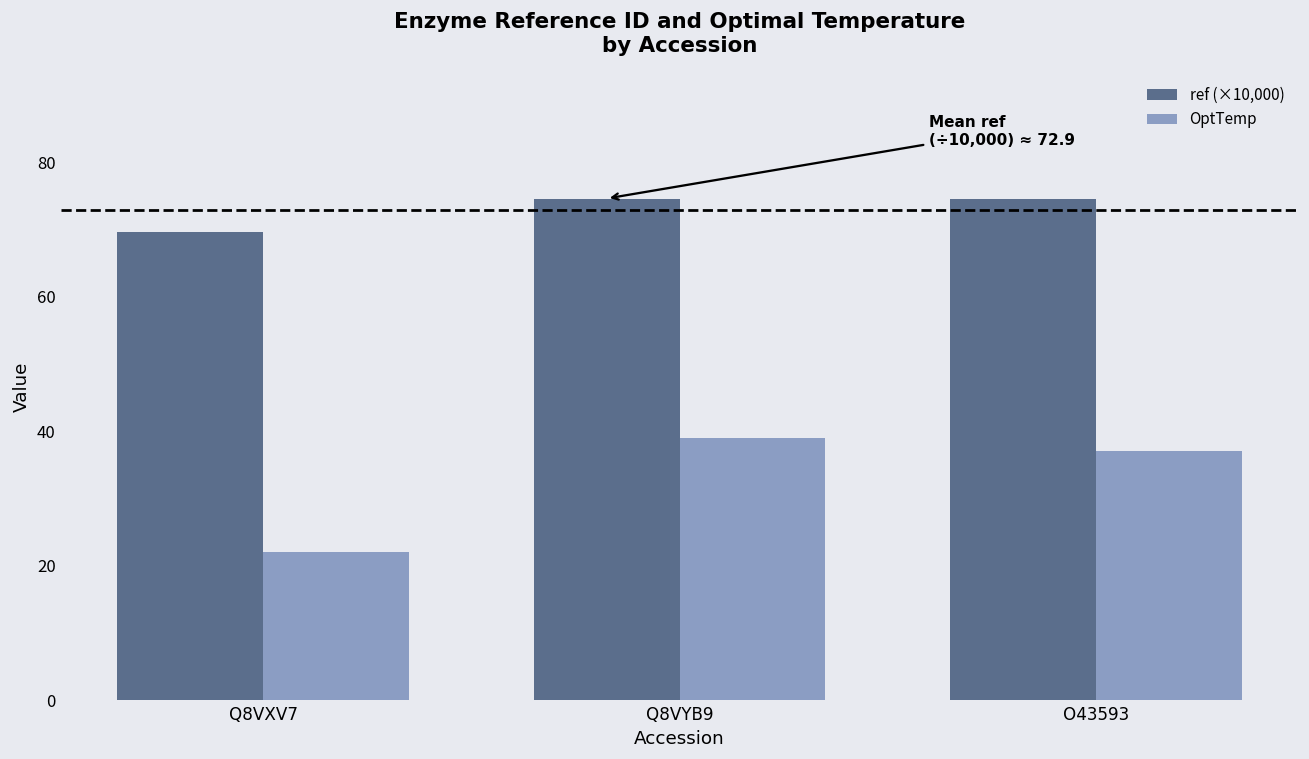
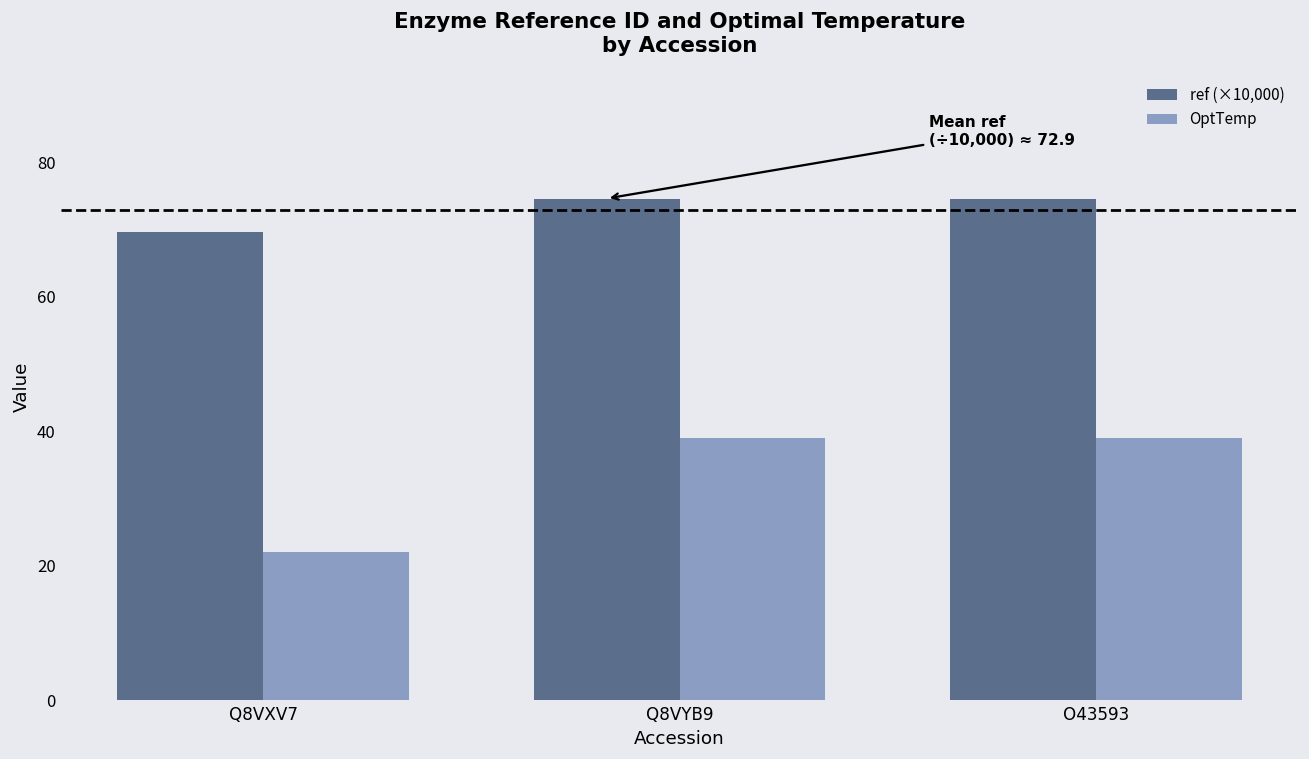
OptTemp, O43593: 37 -> 39
